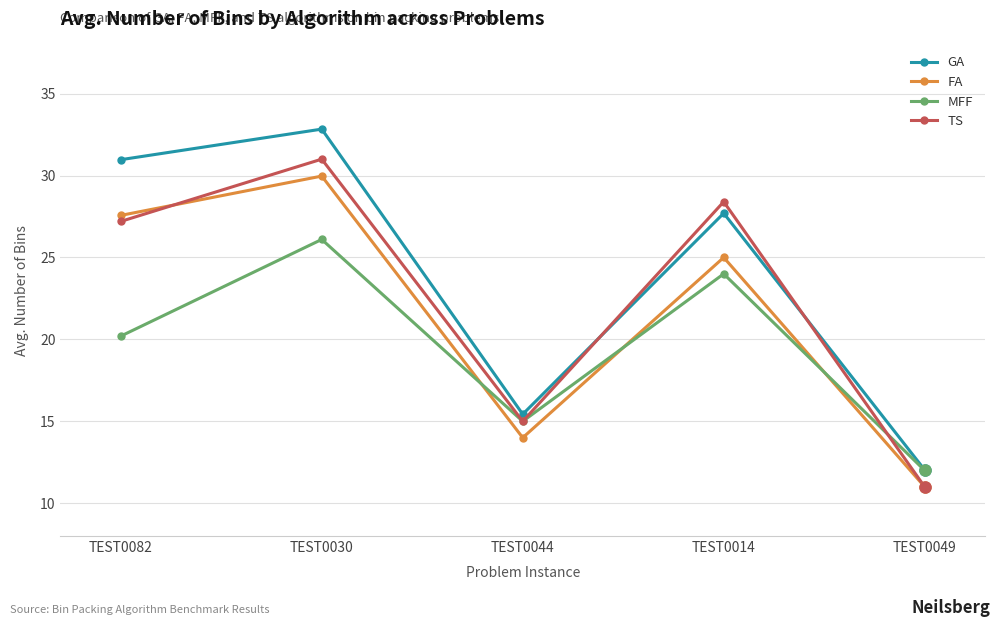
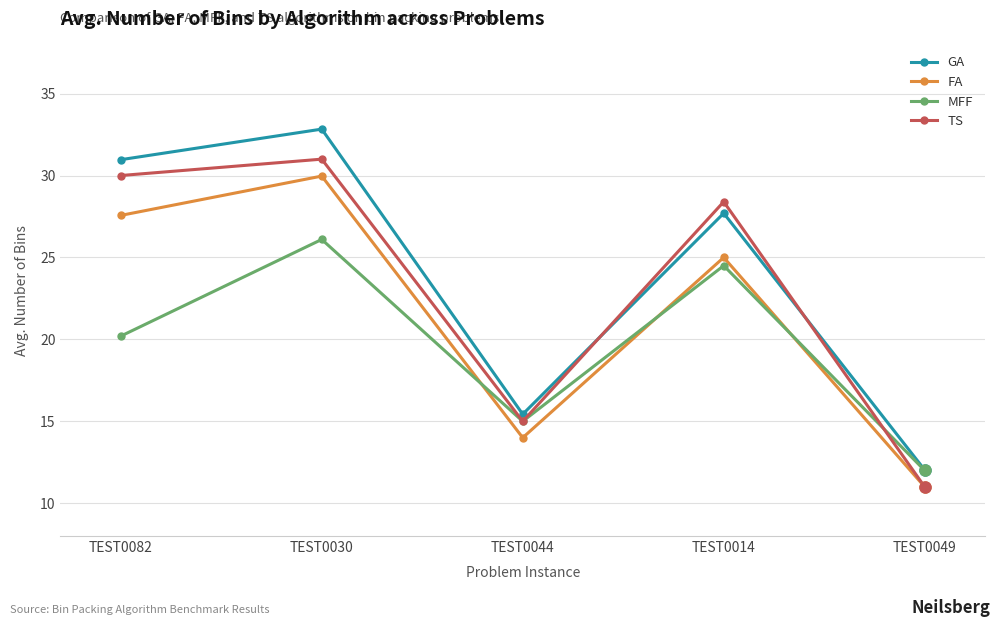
TS, TEST0082: 27.2 -> 30.0
MFF, TEST0014: 24.0 -> 24.5
